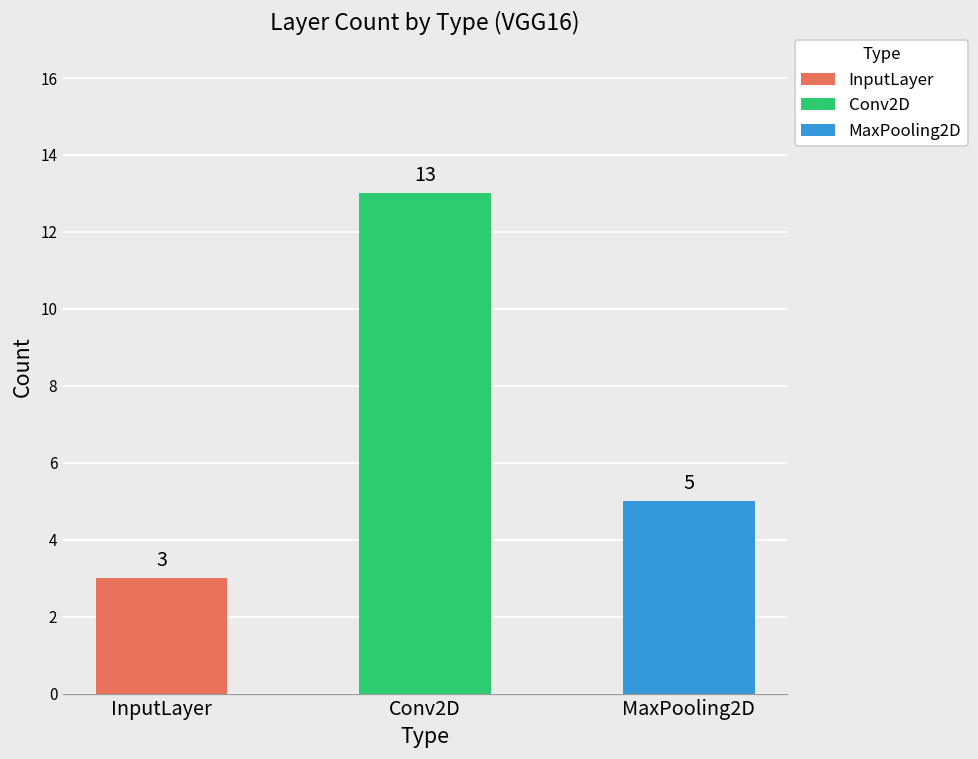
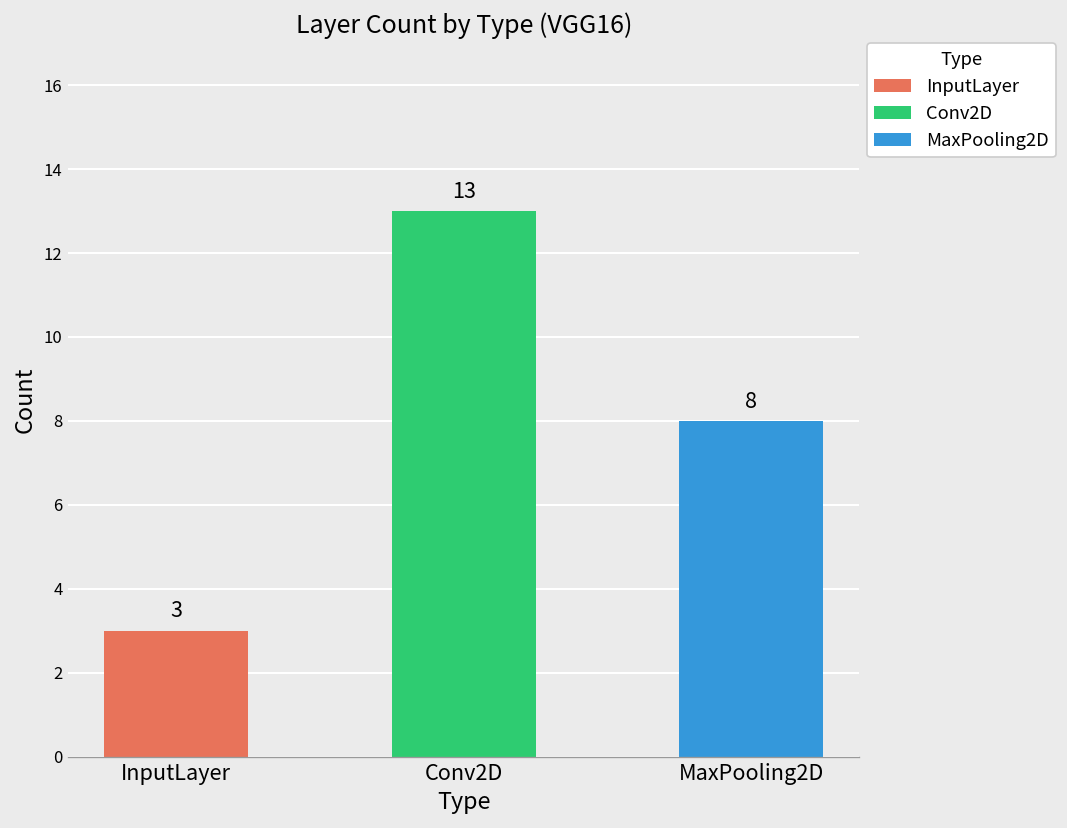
MaxPooling2D: 5 -> 8
